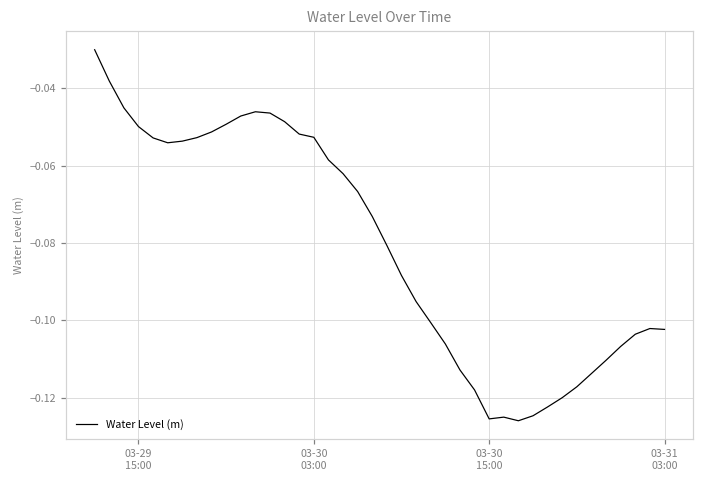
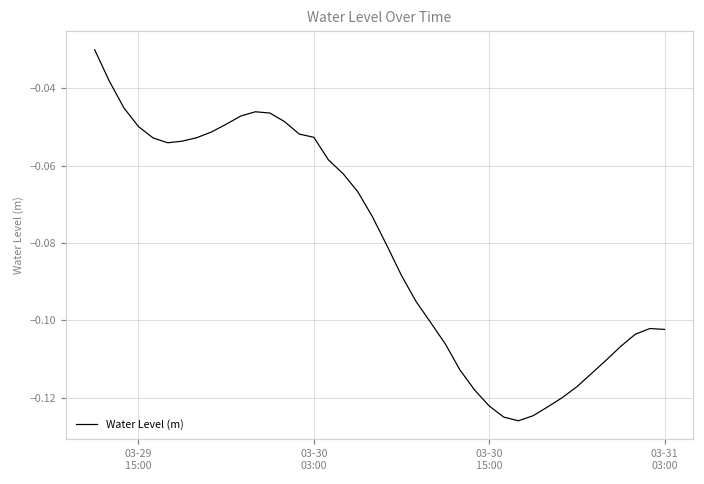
03-30 15:00: -0.125 -> -0.122
